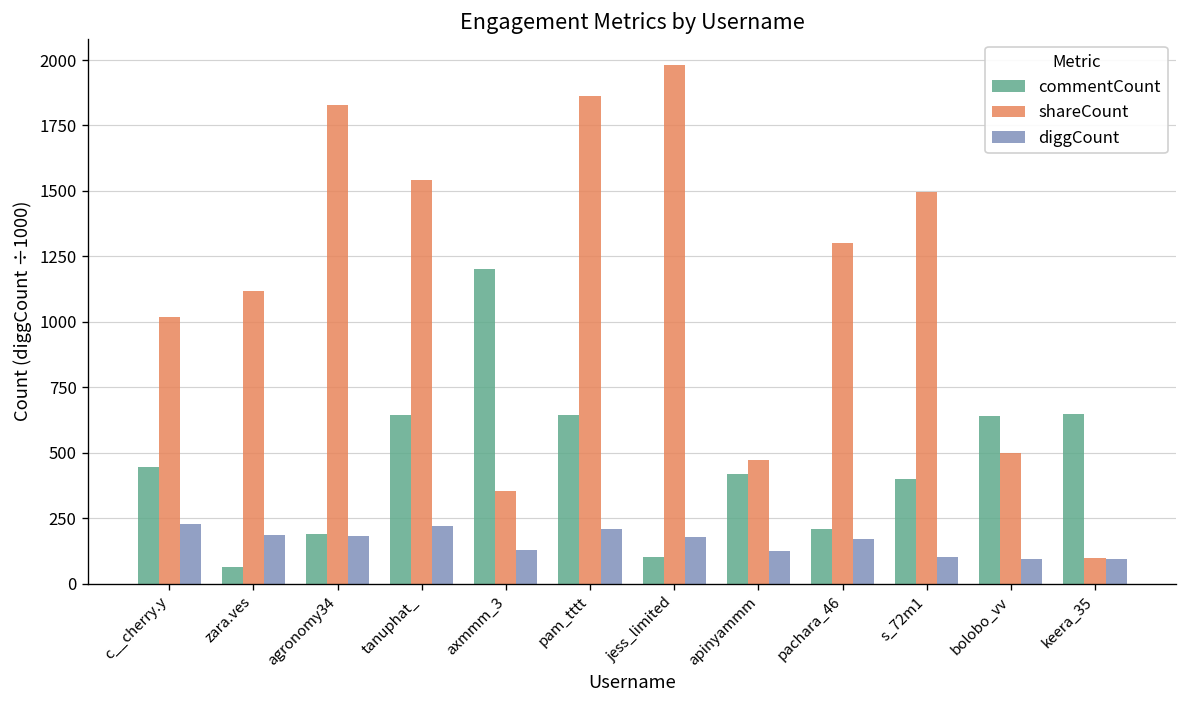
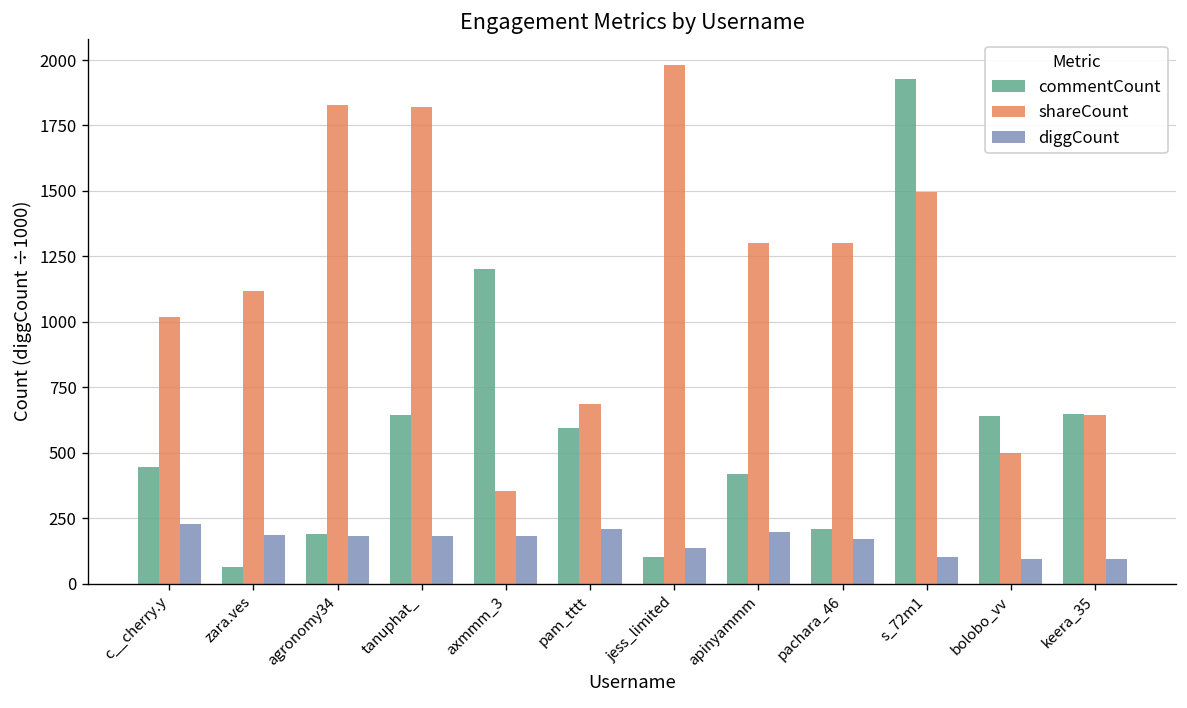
shareCount, tanuphat_: 1540 -> 1820
diggCount, tanuphat_: 220 -> 180
diggCount, axmmm_3: 130 -> 180
commentCount, pam_tttt: 640 -> 600
shareCount, pam_tttt: 1860 -> 690
diggCount, jess_limited: 180 -> 140
shareCount, apinyammm: 470 -> 1300
diggCount, apinyammm: 120 -> 200
commentCount, s_72m1: 400 -> 1930
shareCount, keera_35: 100 -> 640
